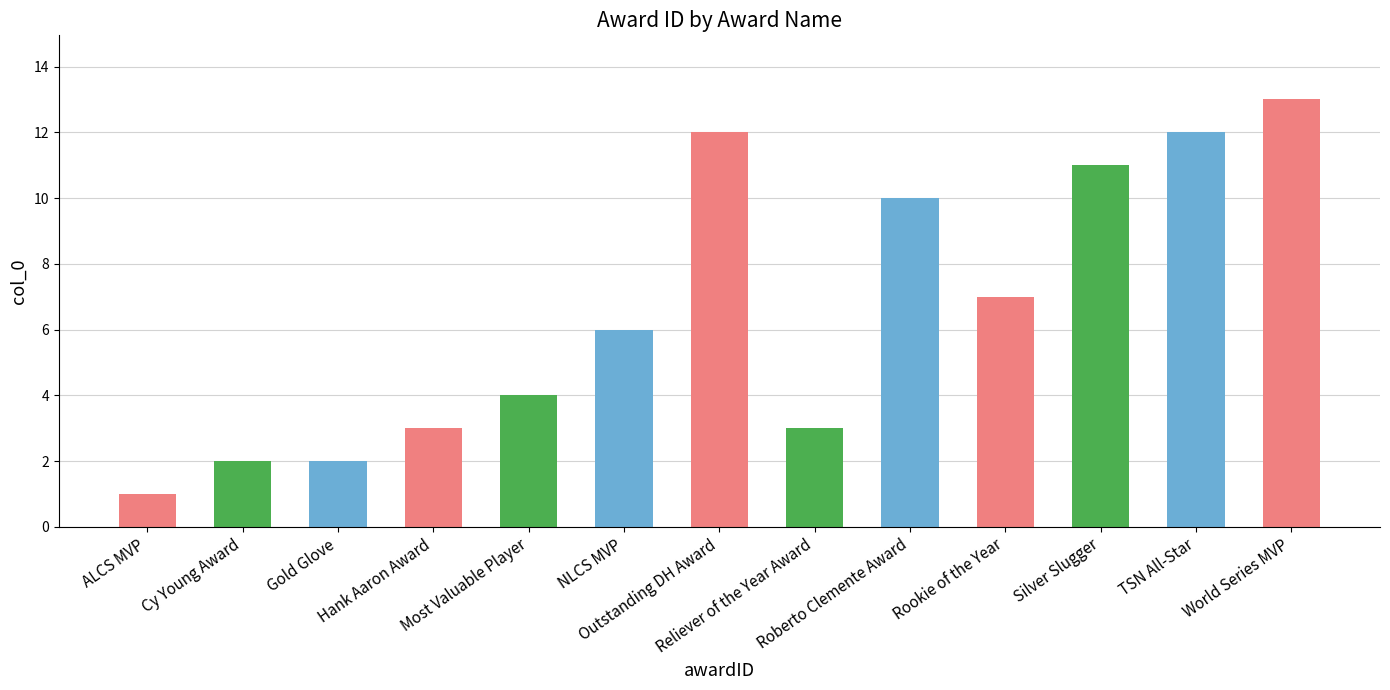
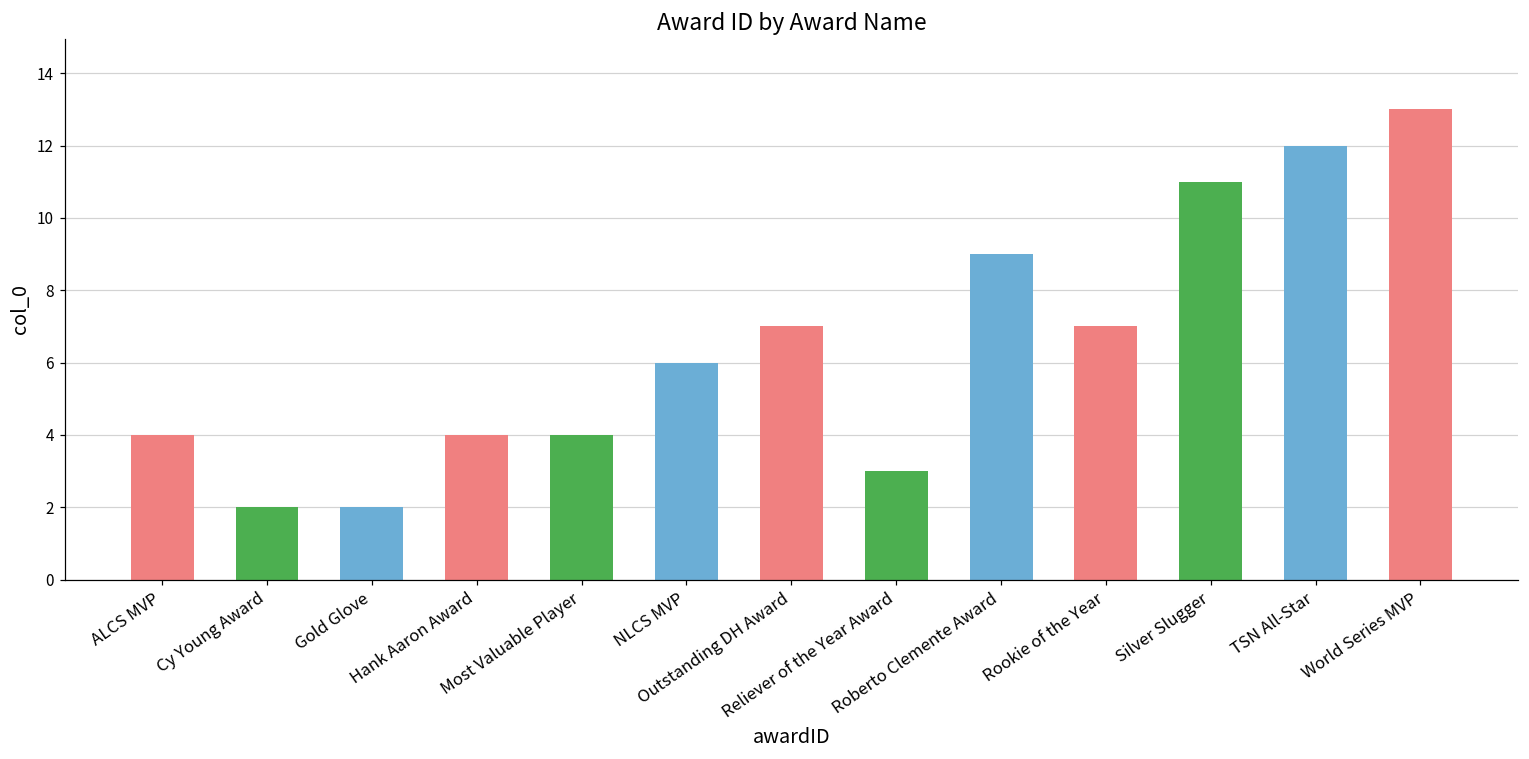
ALCS MVP: 1 -> 4
Hank Aaron Award: 3 -> 4
Outstanding DH Award: 12 -> 7
Roberto Clemente Award: 10 -> 9
